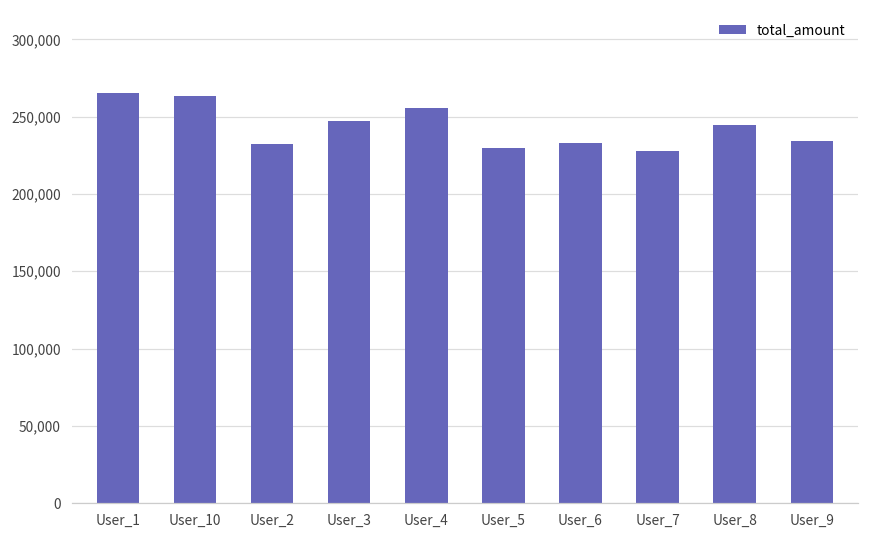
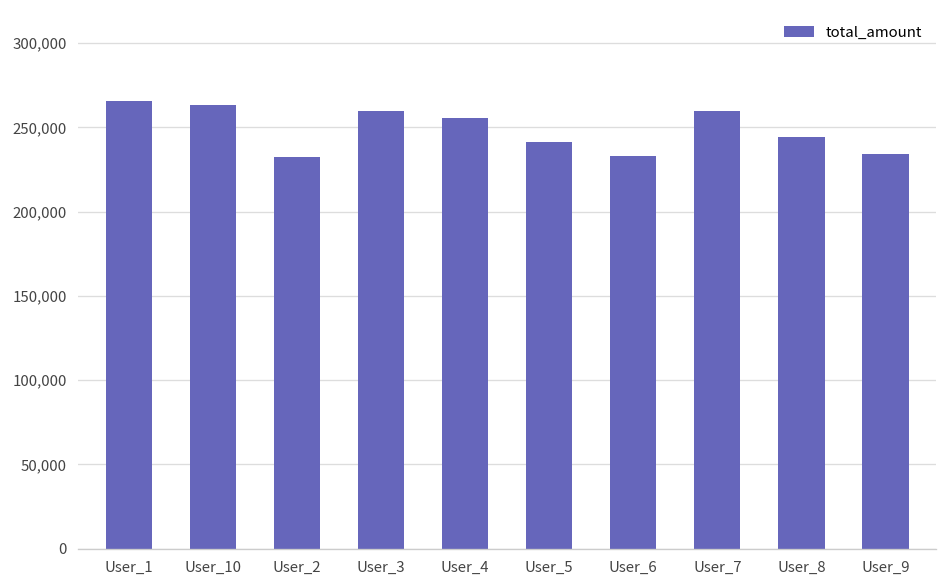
User_3: 247,000 -> 260,000
User_5: 230,000 -> 241,000
User_7: 228,000 -> 260,000
